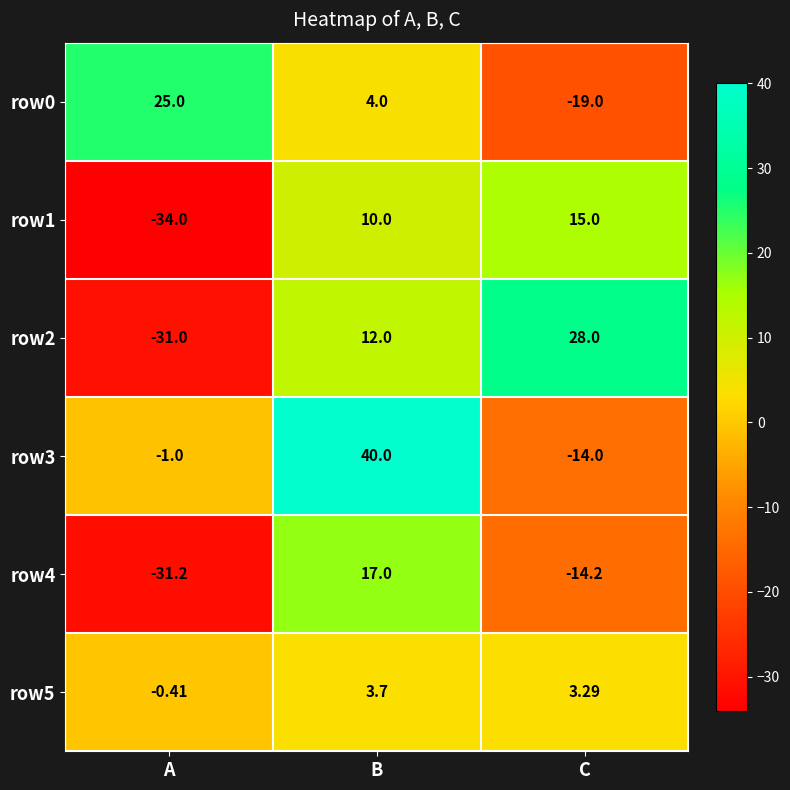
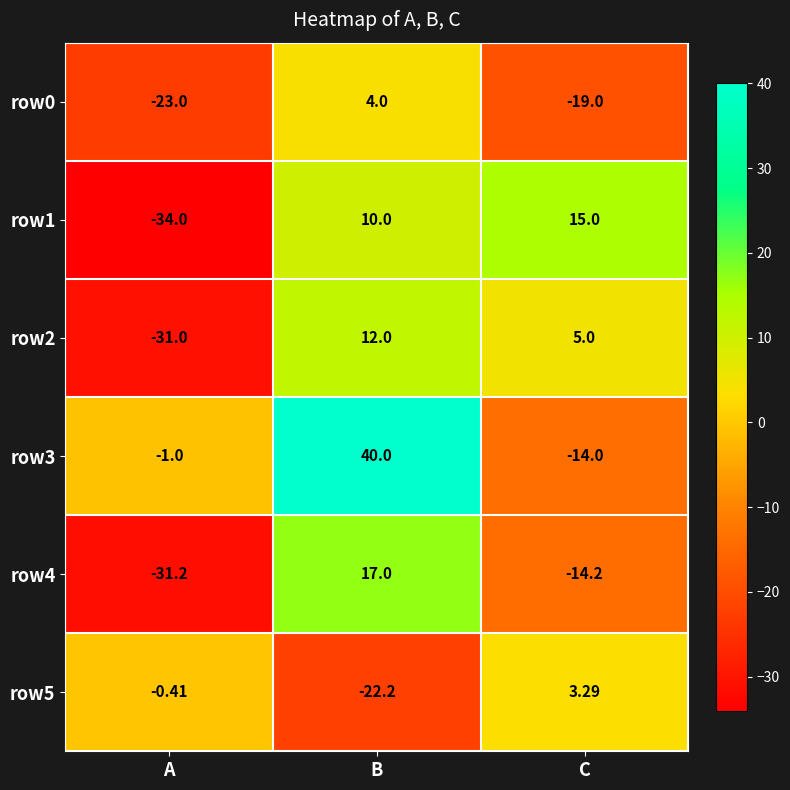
row0, A: 25.0 -> -23.0
row2, C: 28.0 -> 5.0
row5, B: 3.7 -> -22.2
